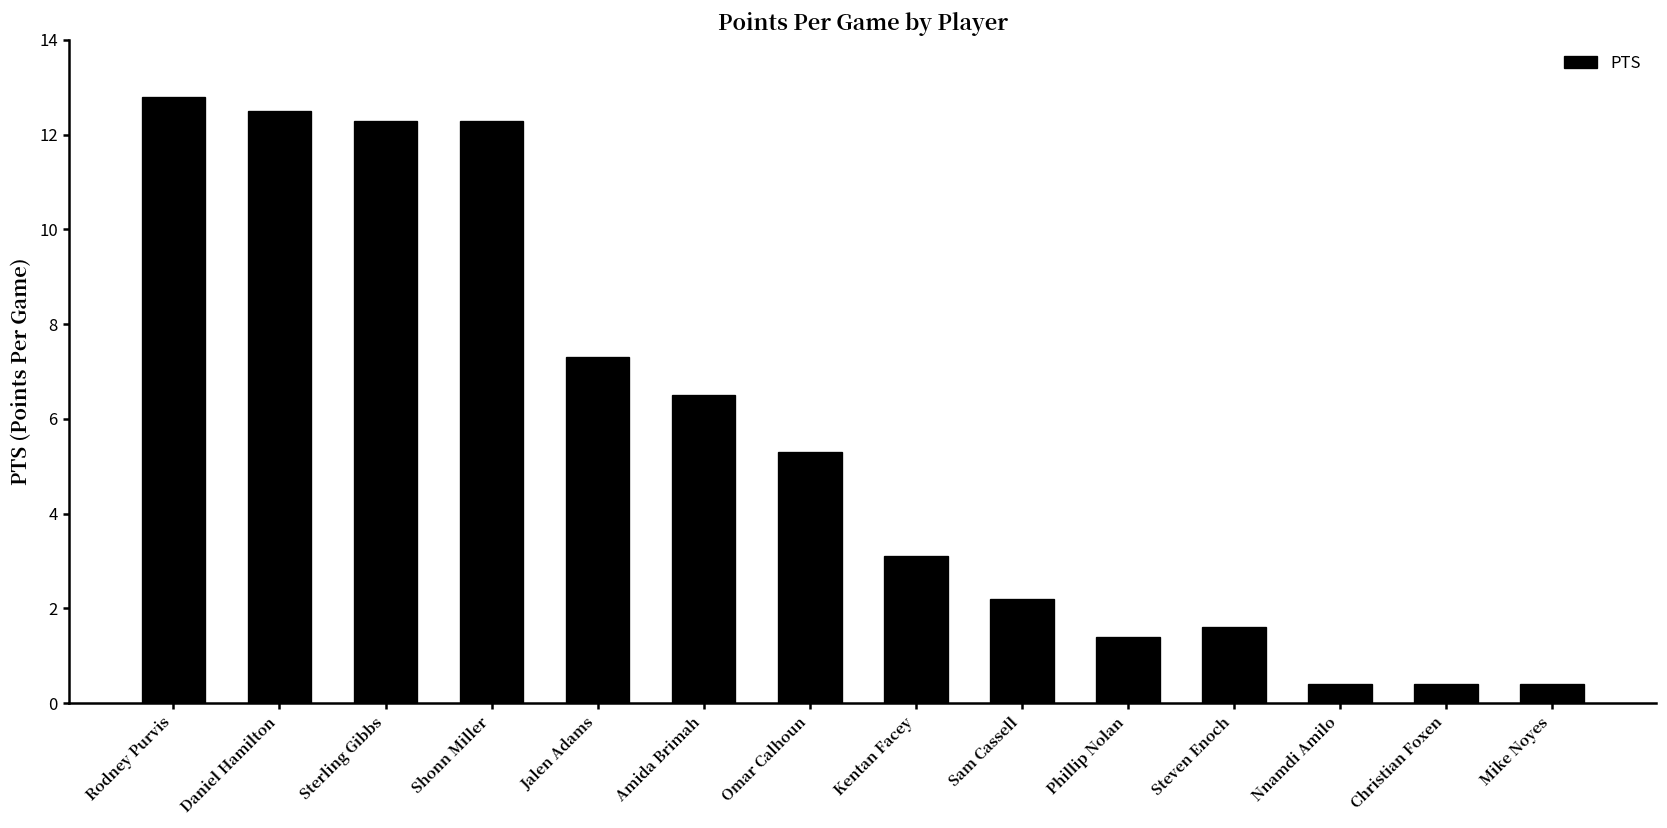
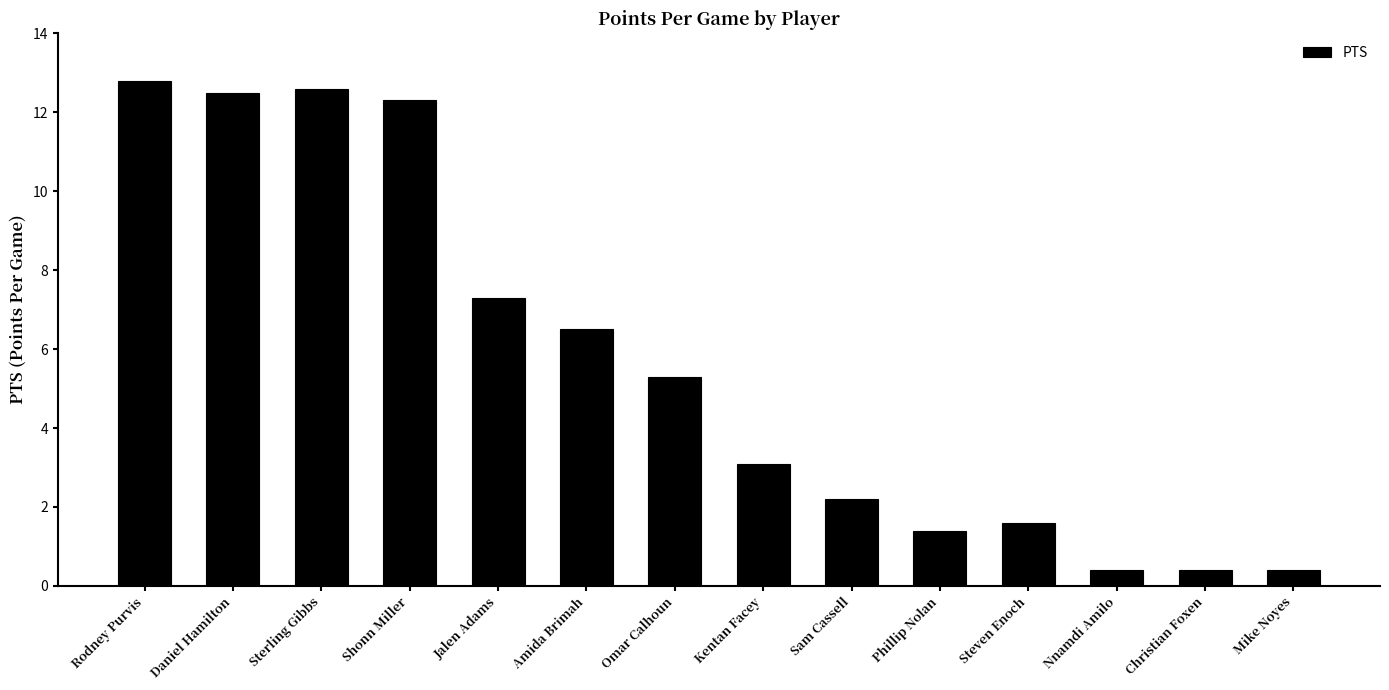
Sterling Gibbs: 12.3 -> 12.6
